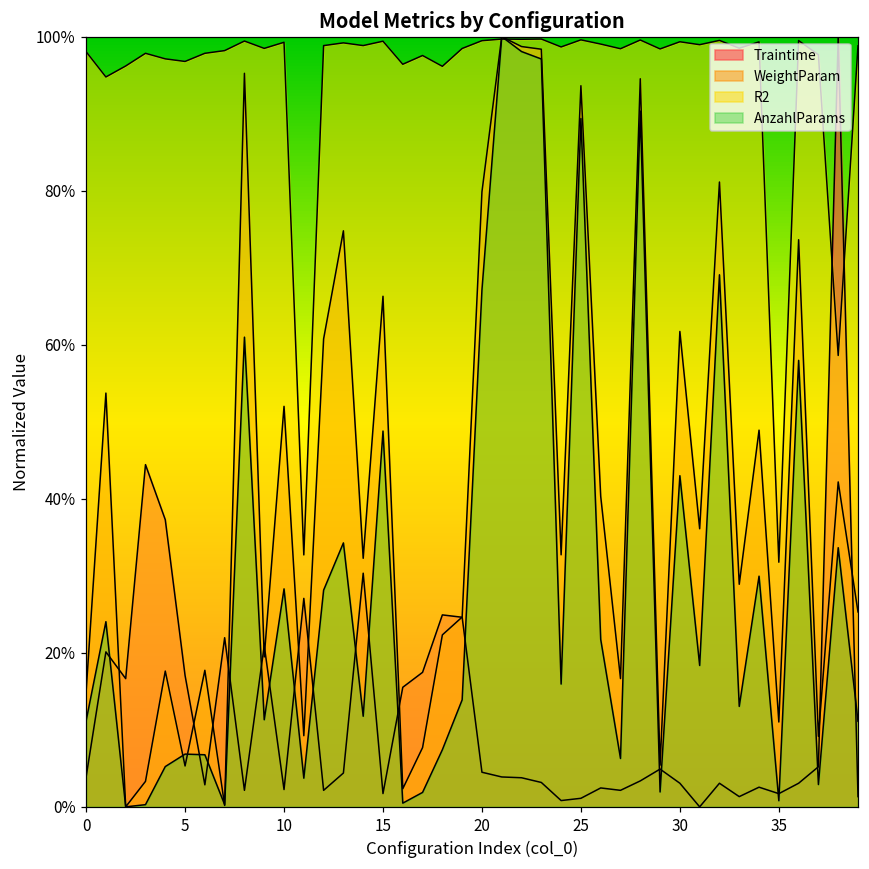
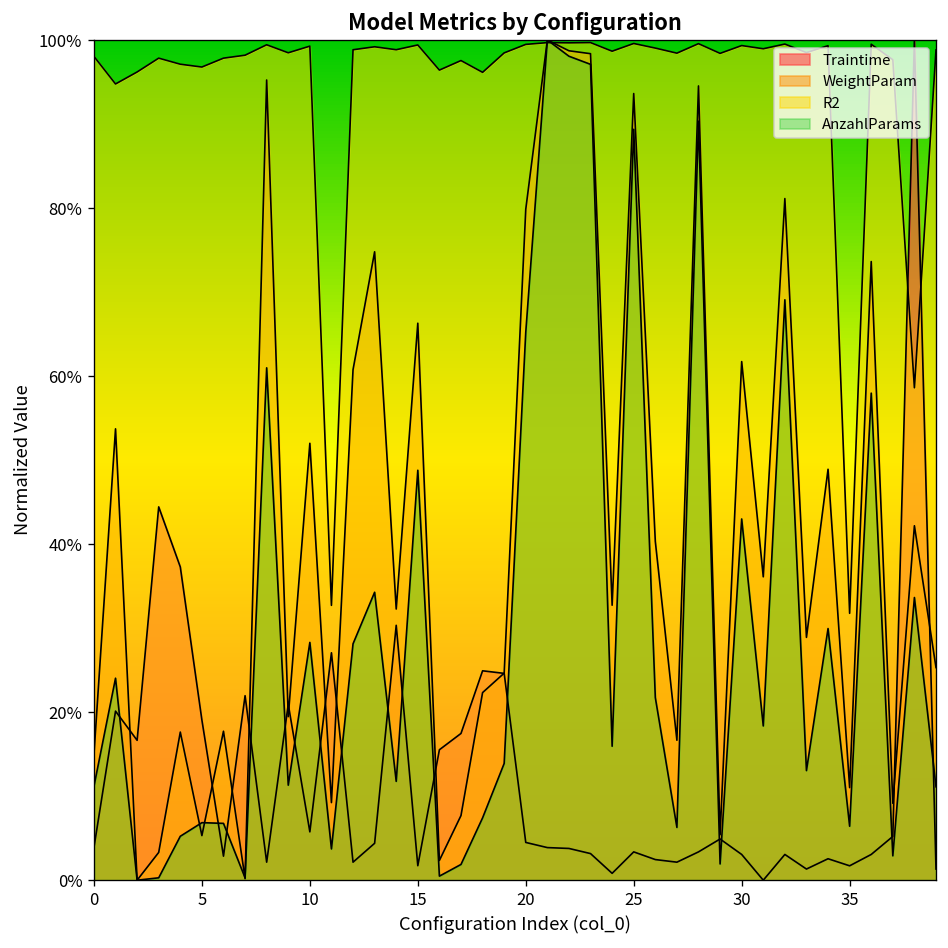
Traintime, 5: 17% -> 19%
Traintime, 10: 2% -> 6%
AnzahlParams, 20: 67% -> 65%
Traintime, 25: 1% -> 3%
AnzahlParams, 35: 1% -> 6%
